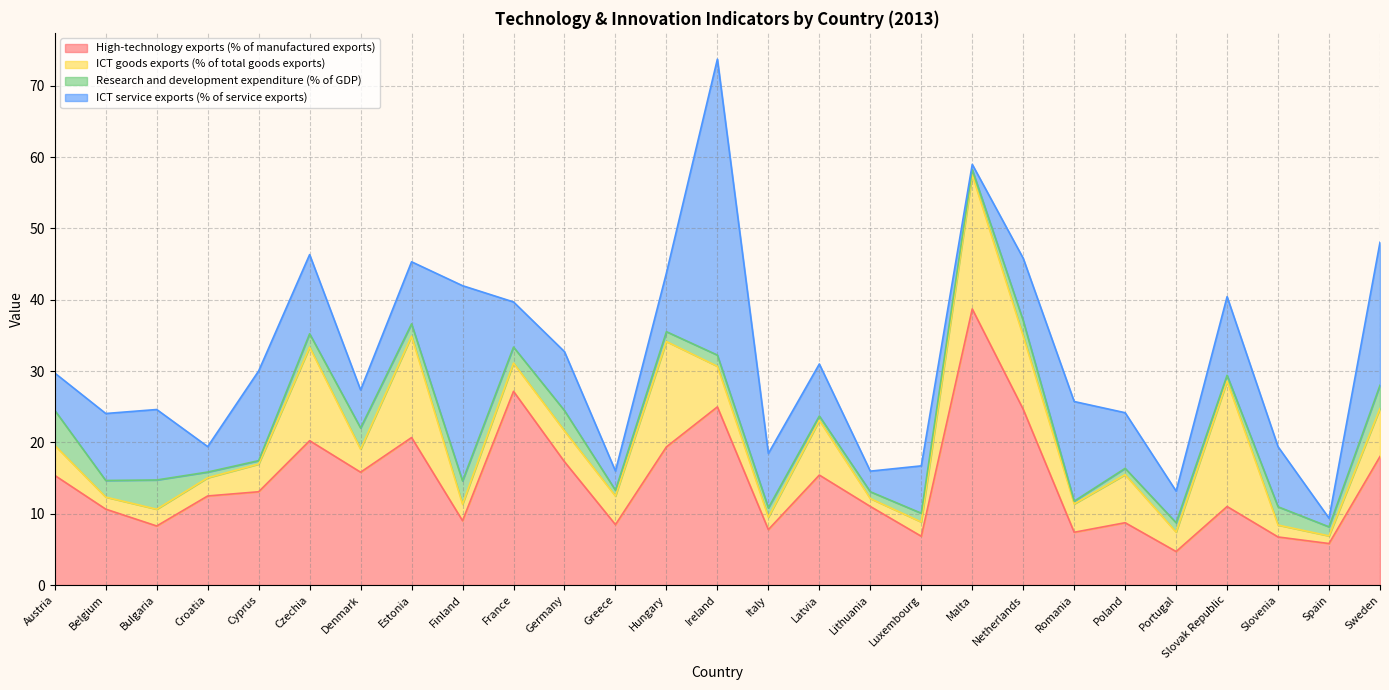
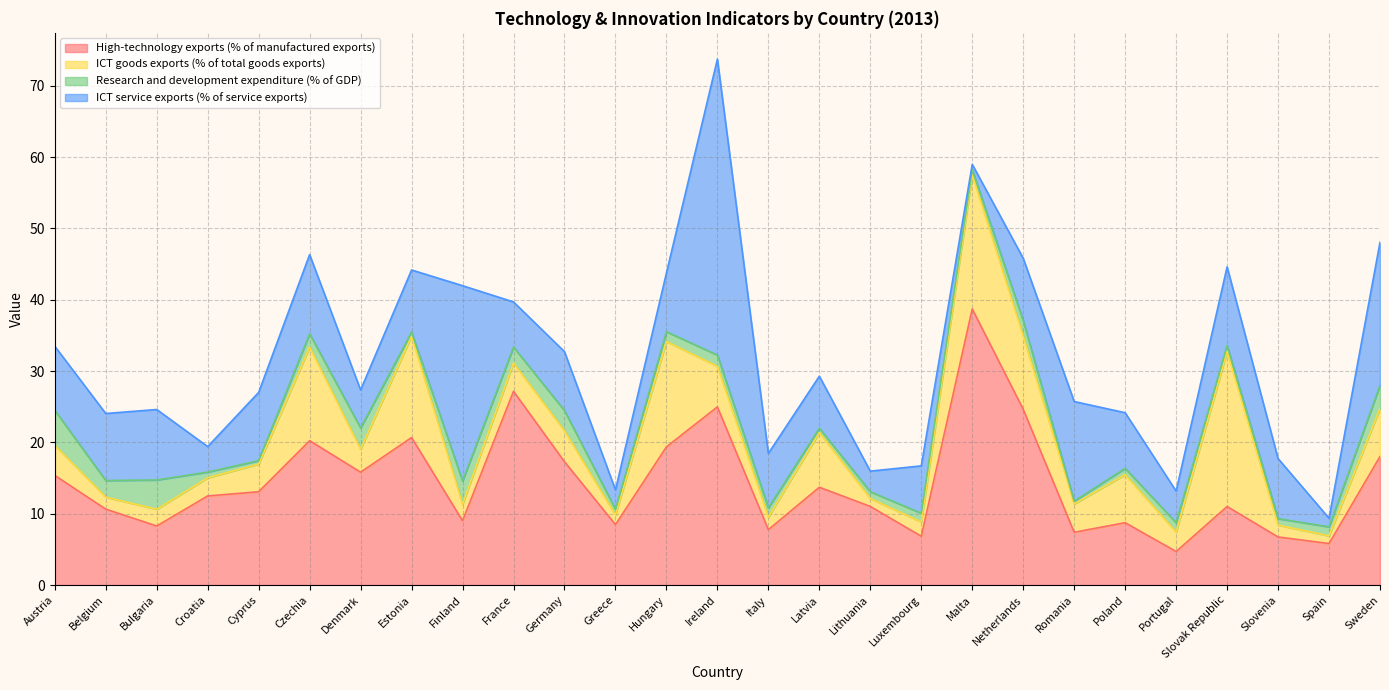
ICT service exports (% of service exports), Austria: 5 -> 9
ICT service exports (% of service exports), Cyprus: 13 -> 10
Research and development expenditure (% of GDP), Estonia: 2 -> 1
ICT goods exports (% of total goods exports), Greece: 4 -> 1
High-technology exports (% of manufactured exports), Latvia: 15 -> 14
ICT goods exports (% of total goods exports), Slovak Republic: 18 -> 22
Research and development expenditure (% of GDP), Slovenia: 3 -> 1
